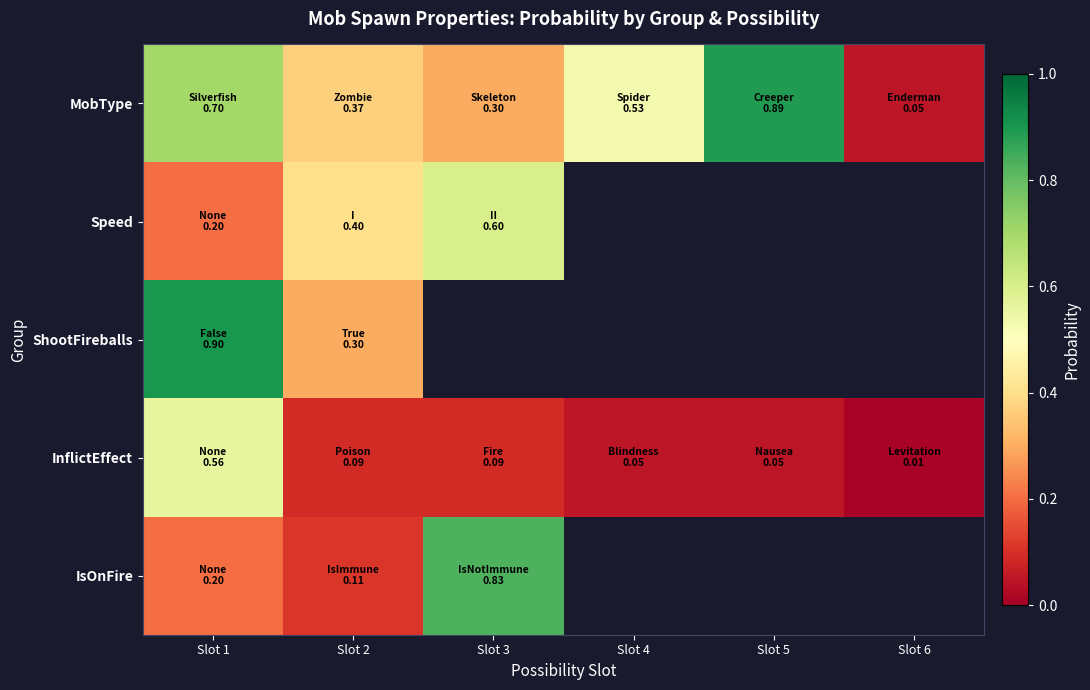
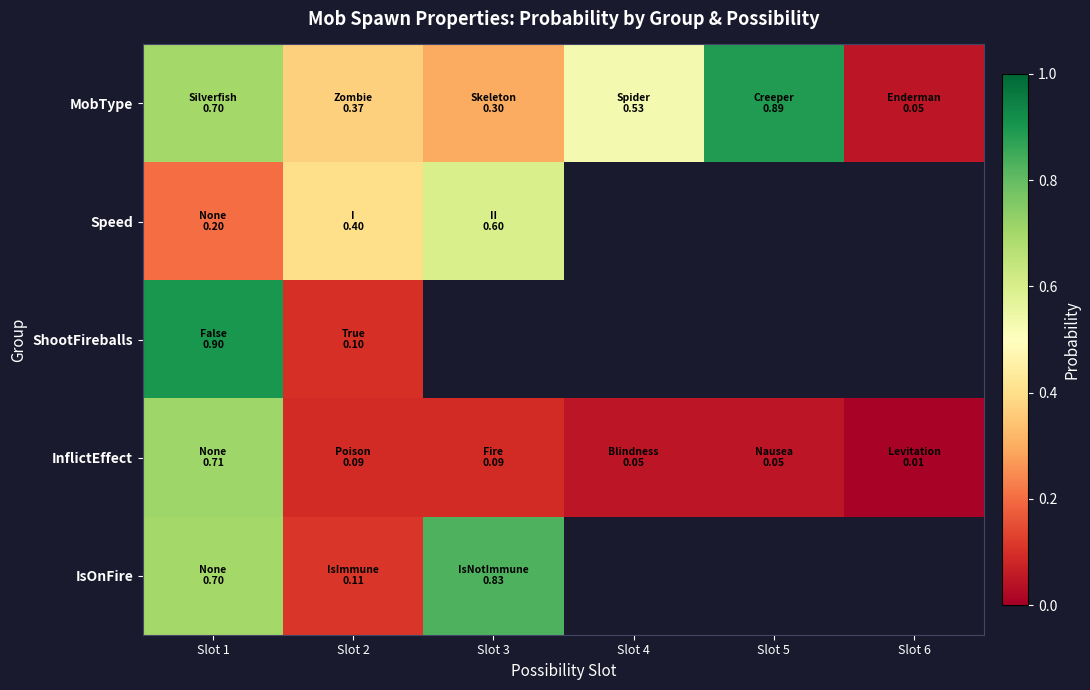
ShootFireballs, Slot 2: 0.30 -> 0.10
InflictEffect, Slot 1: 0.56 -> 0.71
IsOnFire, Slot 1: 0.20 -> 0.70
